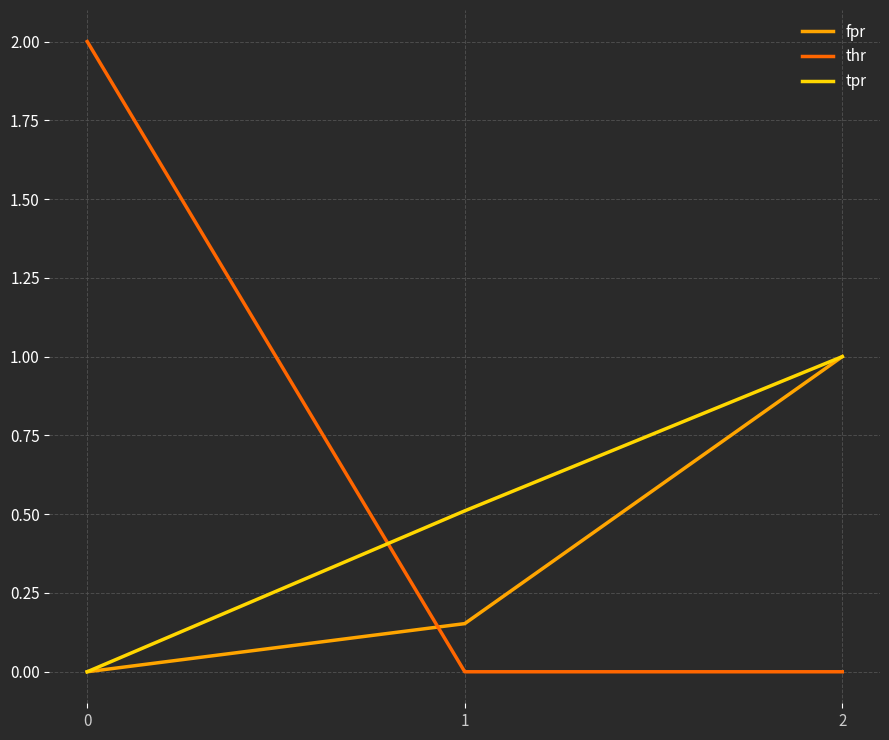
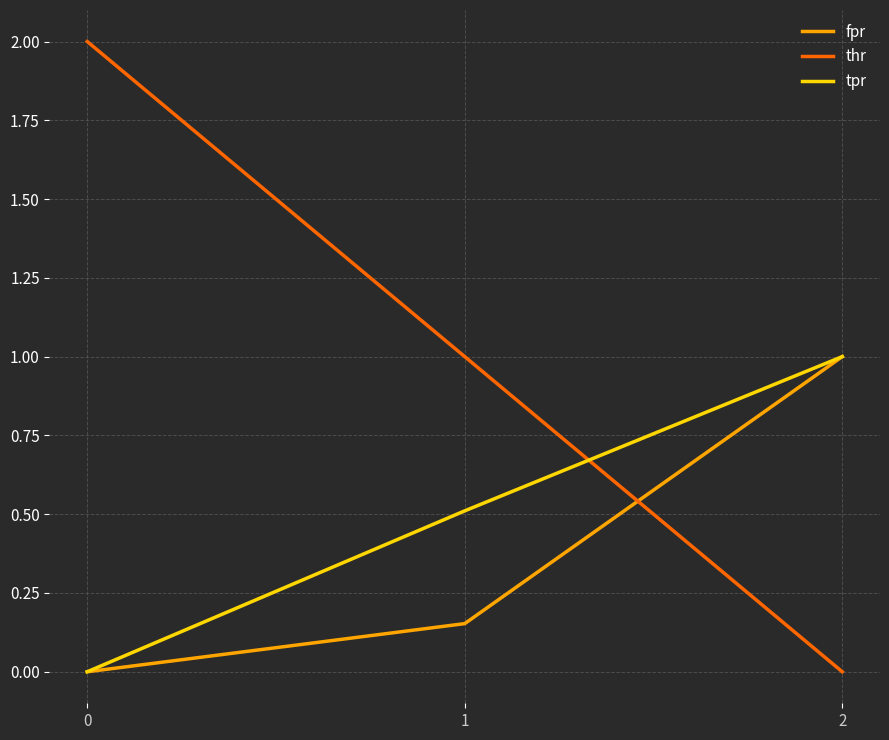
thr, 1: 0 -> 1
